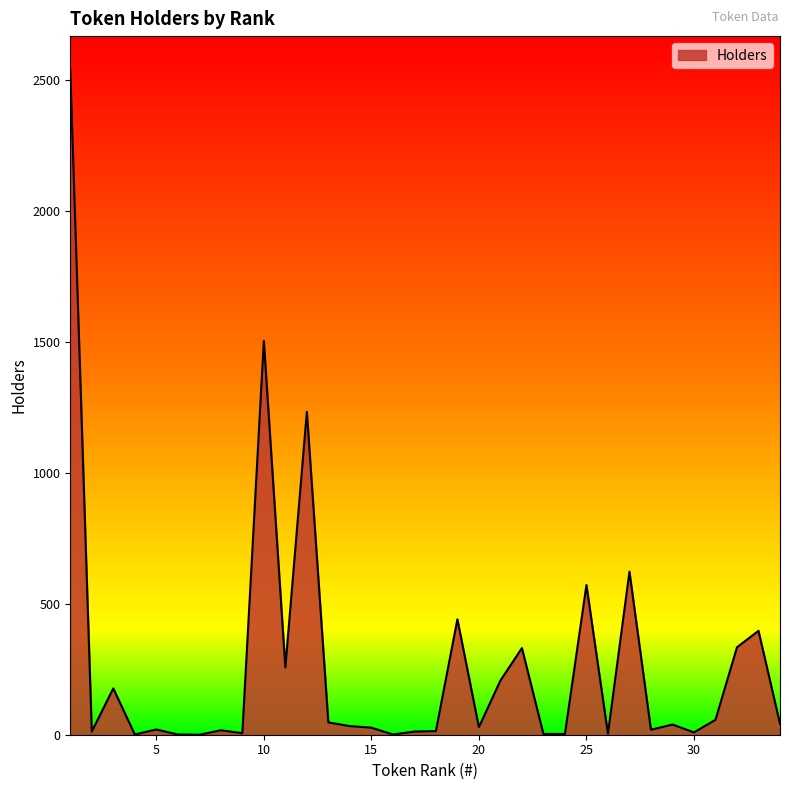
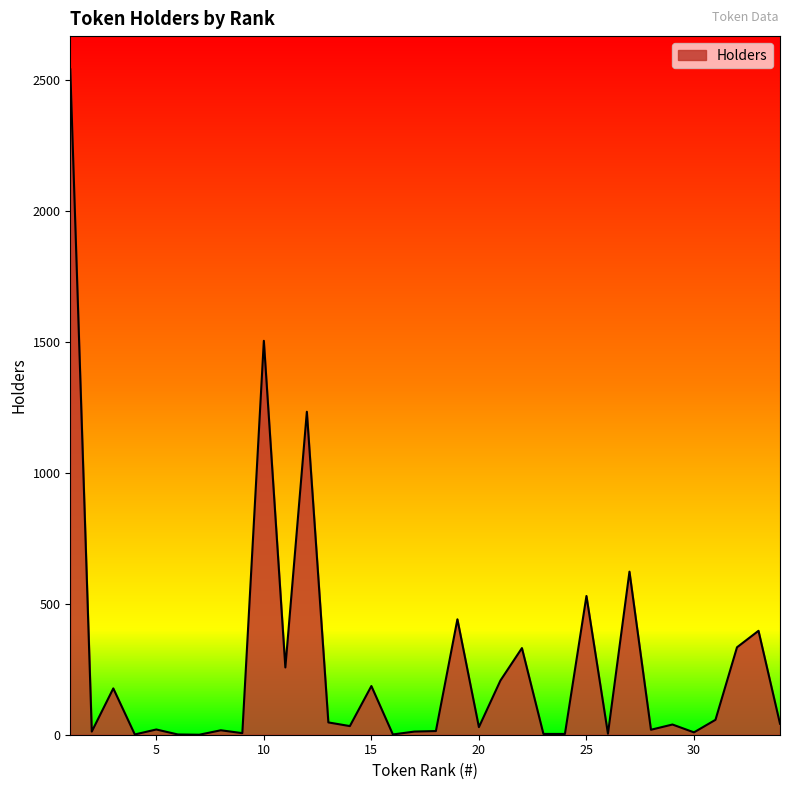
15: 30 -> 190
25: 570 -> 530
